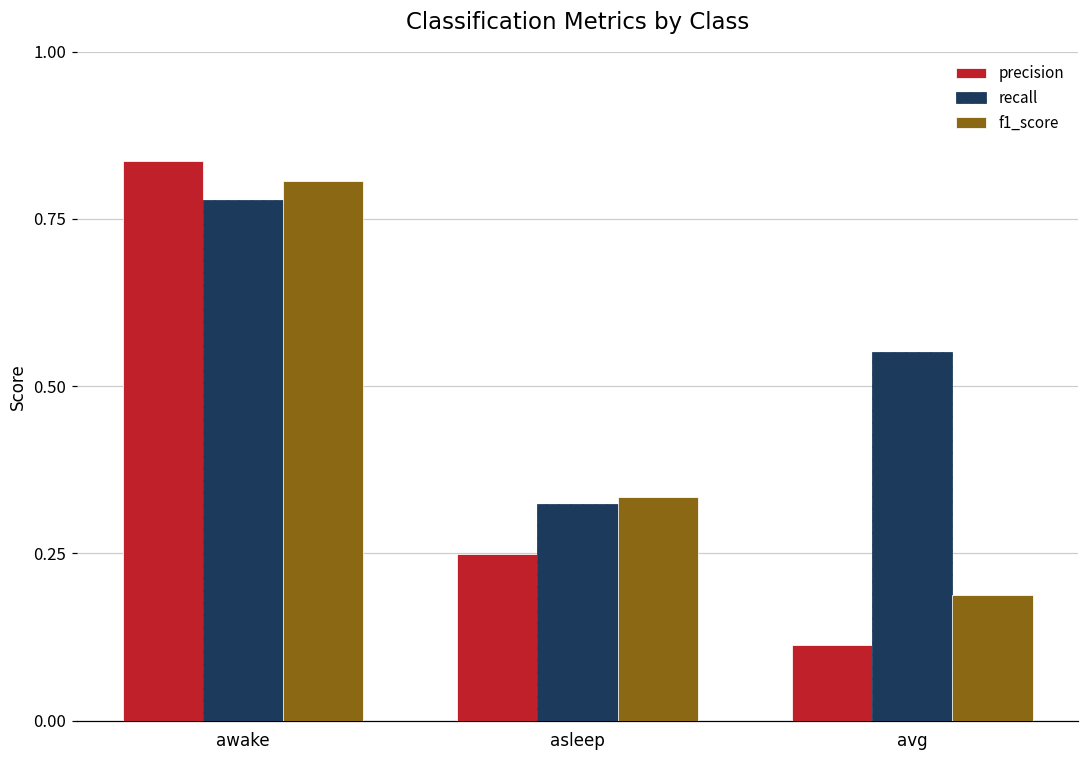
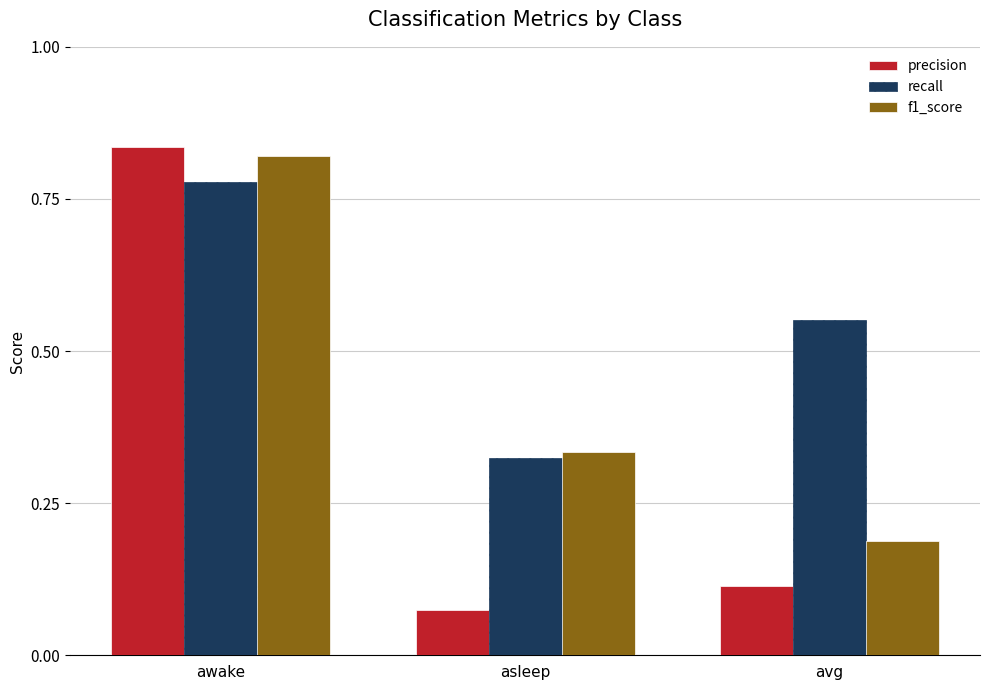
f1_score, awake: 0.81 -> 0.82
precision, asleep: 0.25 -> 0.07
